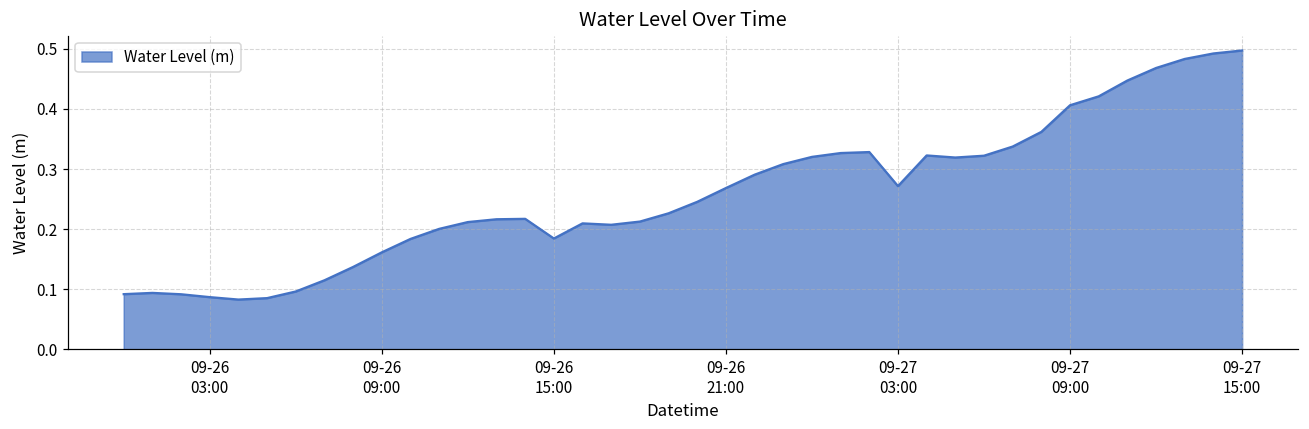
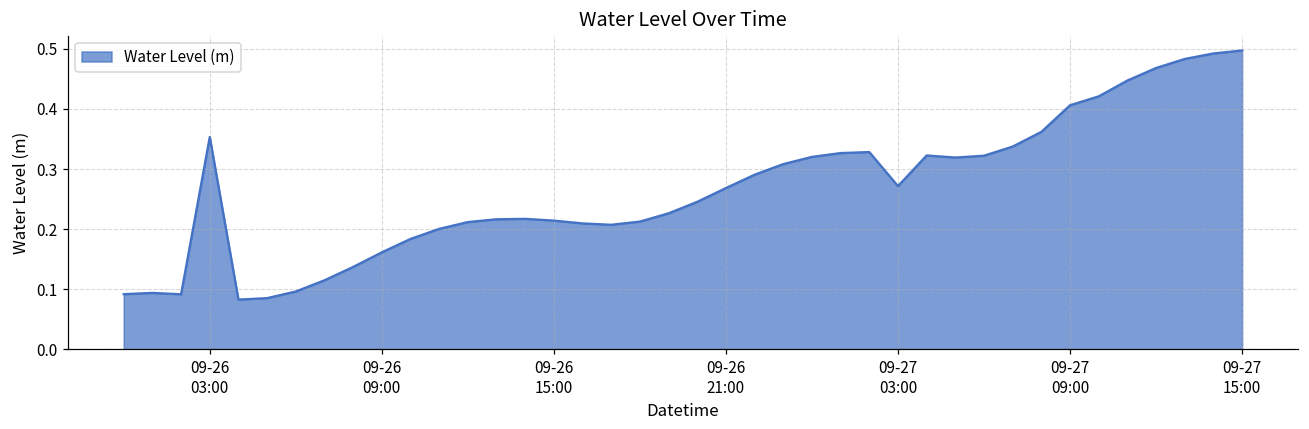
09-26 03:00: 0.09 -> 0.35
09-26 15:00: 0.18 -> 0.21
